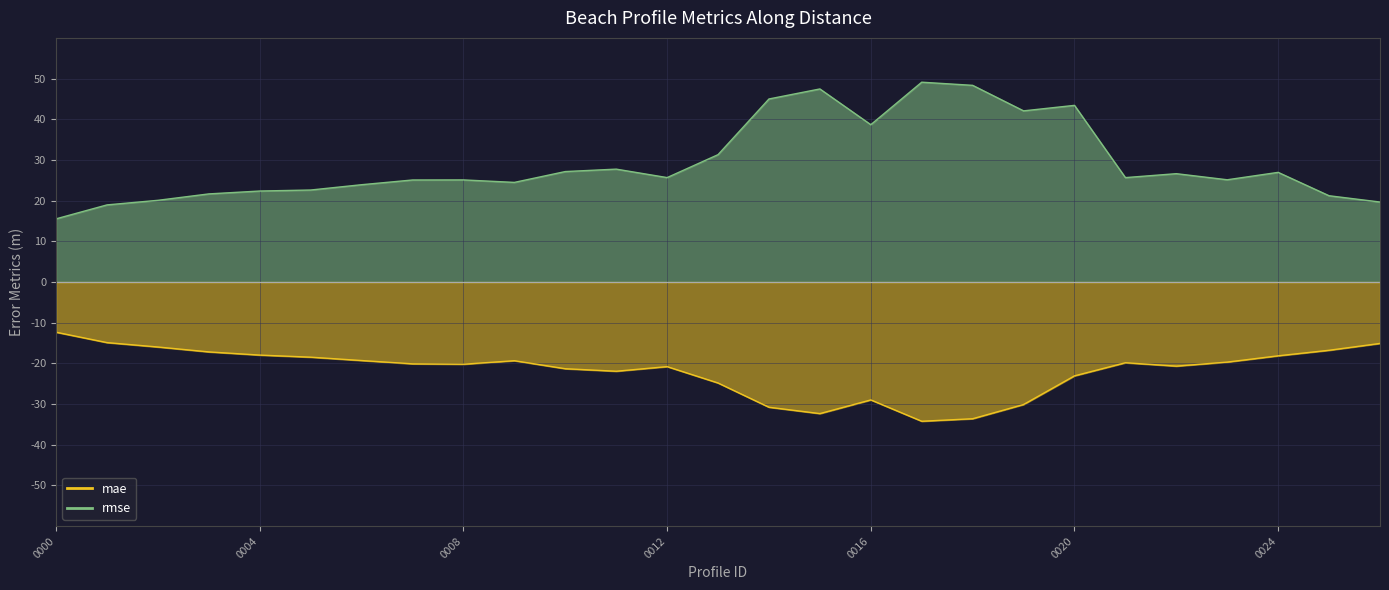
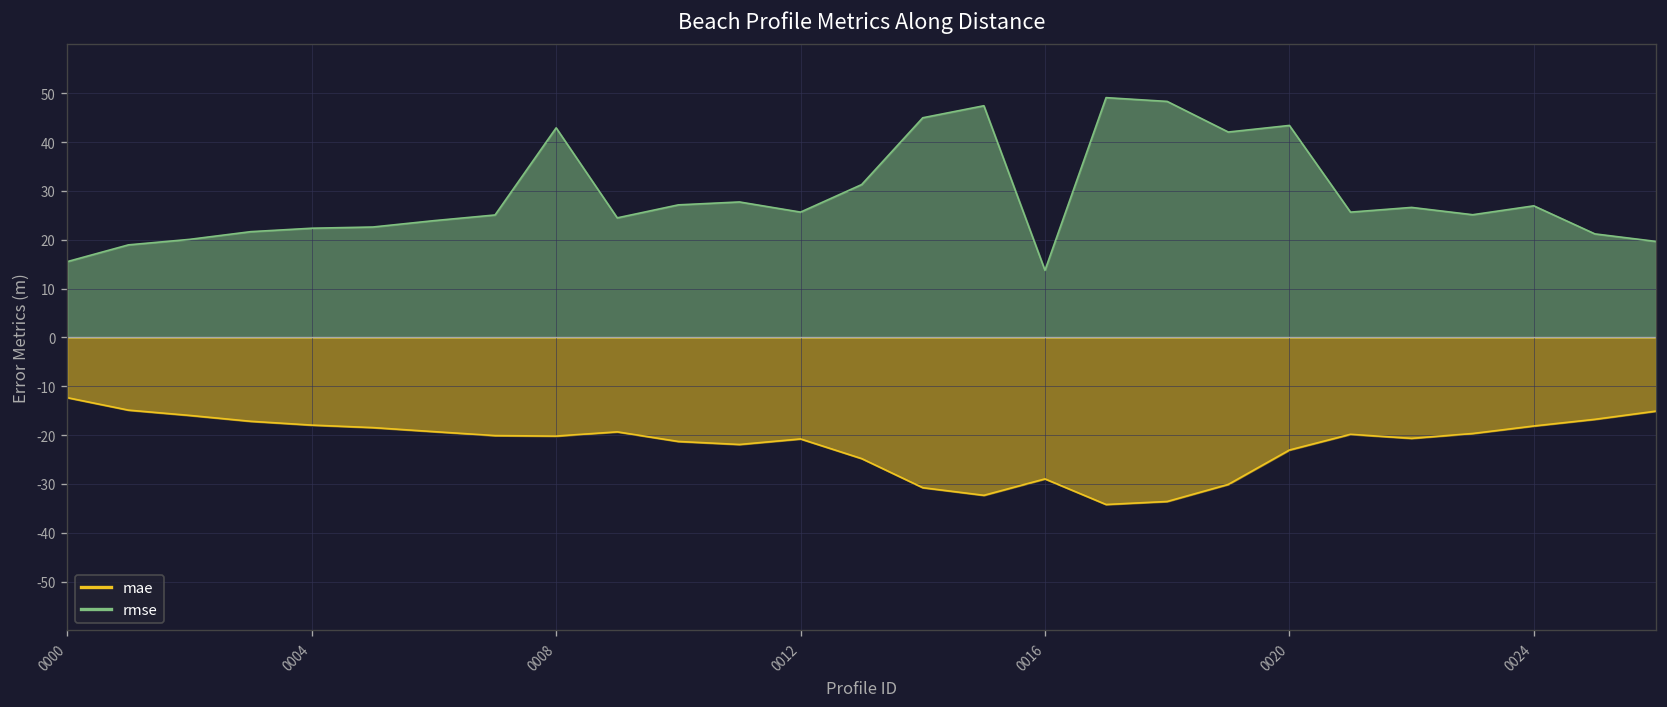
rmse, 0008: 25 -> 43
rmse, 0016: 39 -> 14
